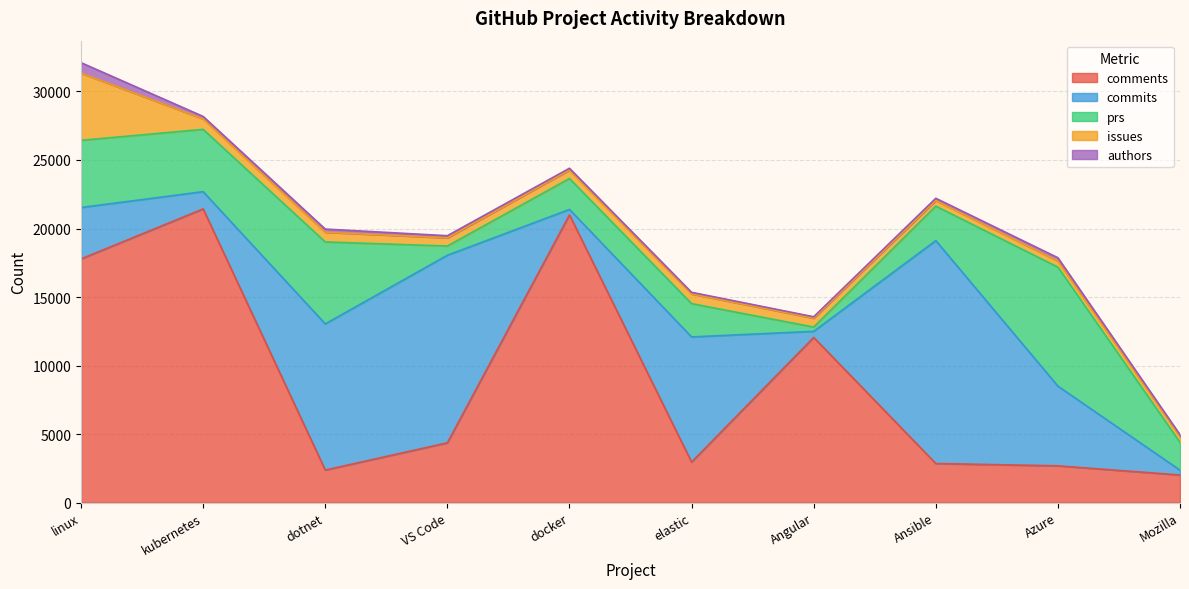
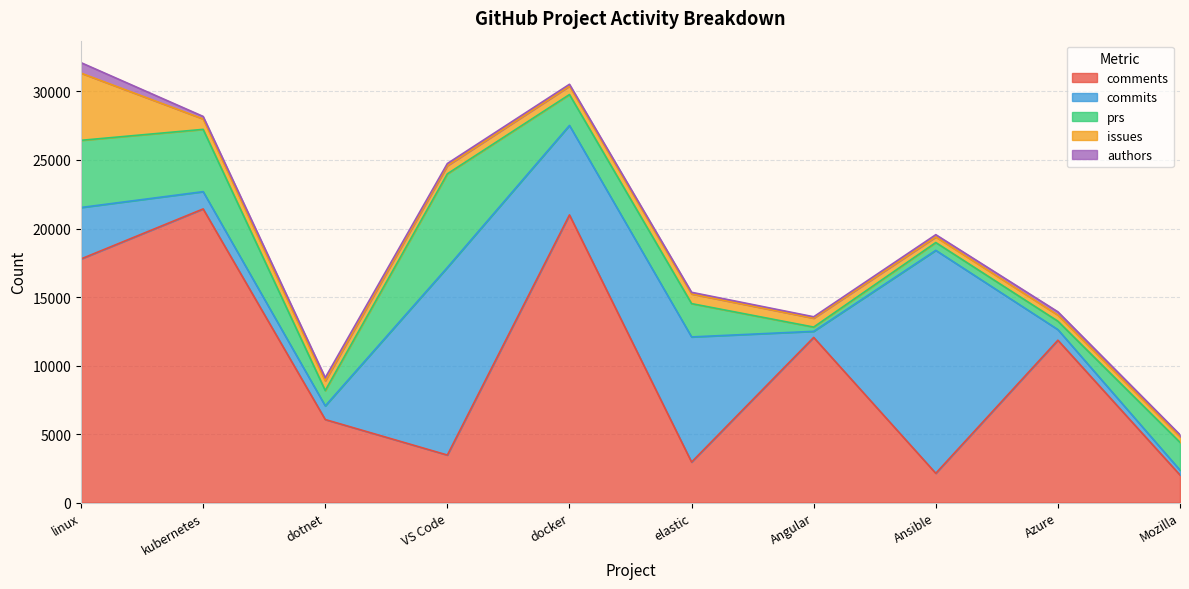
comments, dotnet: 2400 -> 6100
commits, dotnet: 10700 -> 1000
prs, dotnet: 6000 -> 1100
comments, VS Code: 4400 -> 3500
prs, VS Code: 700 -> 6800
commits, docker: 400 -> 6500
comments, Ansible: 2900 -> 2100
prs, Ansible: 2500 -> 600
comments, Azure: 2700 -> 11800
commits, Azure: 5800 -> 800
prs, Azure: 8700 -> 600
